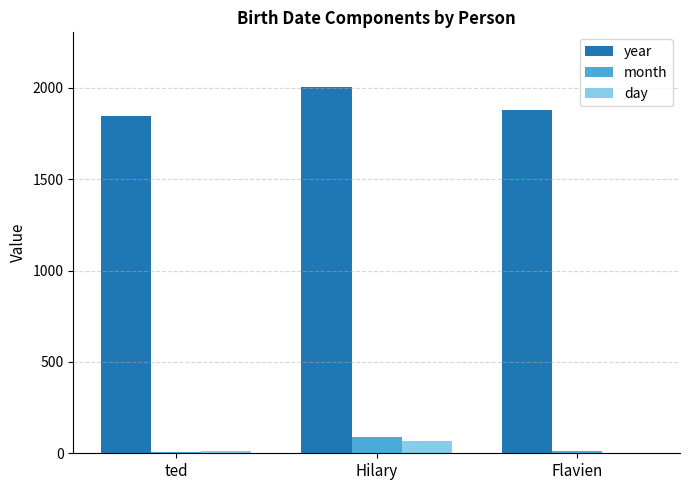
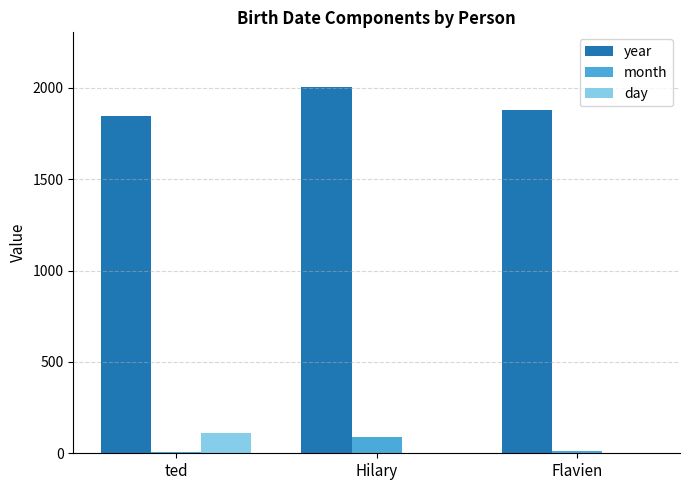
day, ted: 10 -> 110
day, Hilary: 70 -> 0
